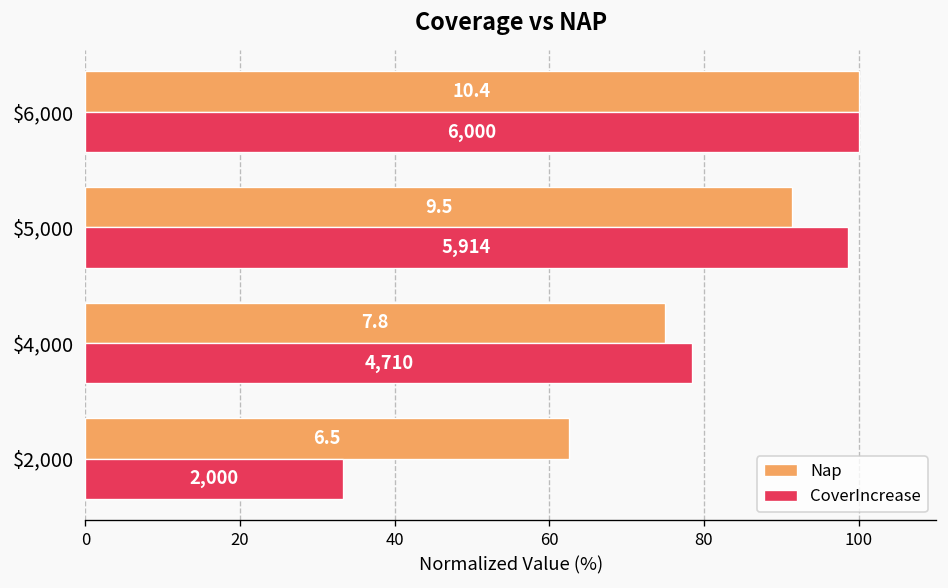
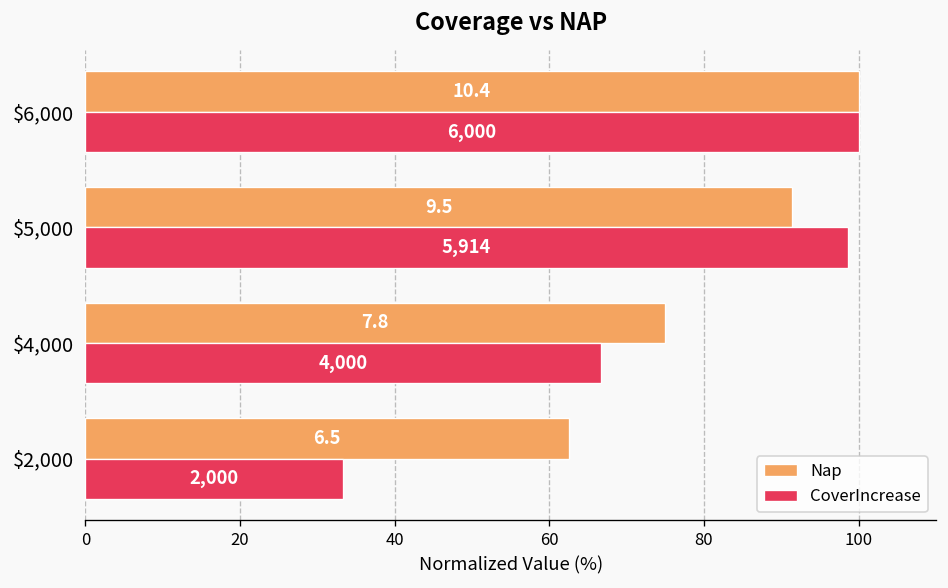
CoverIncrease, $4,000: 4,710 -> 4,000
